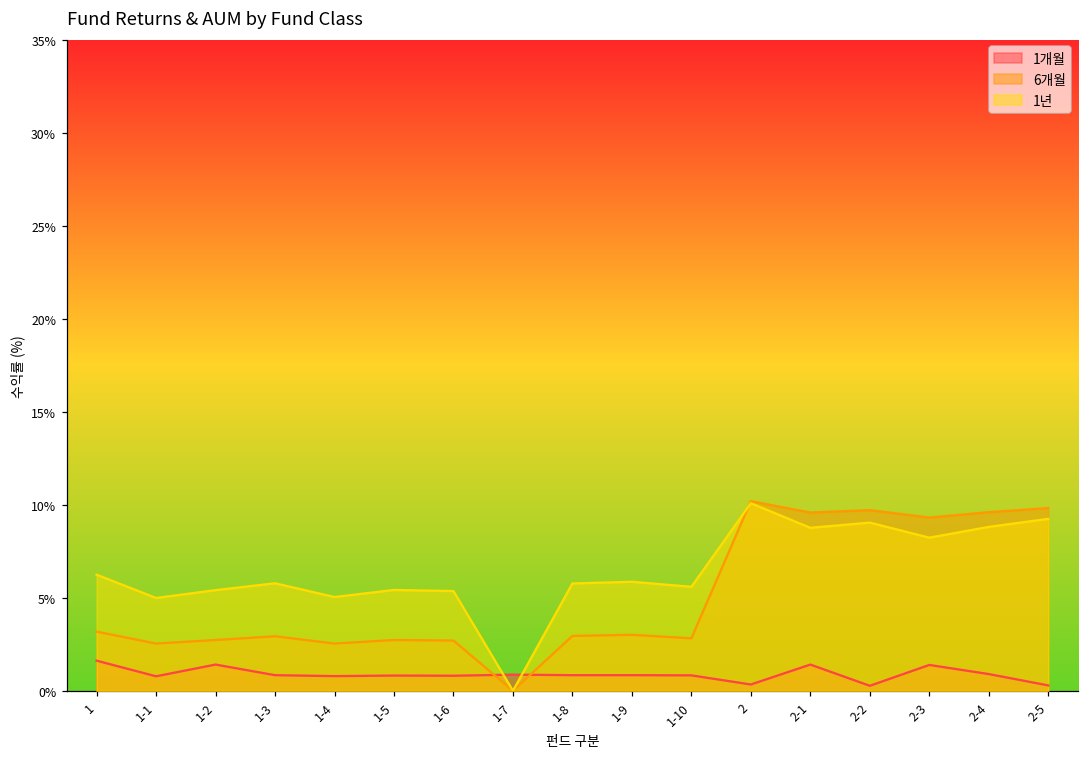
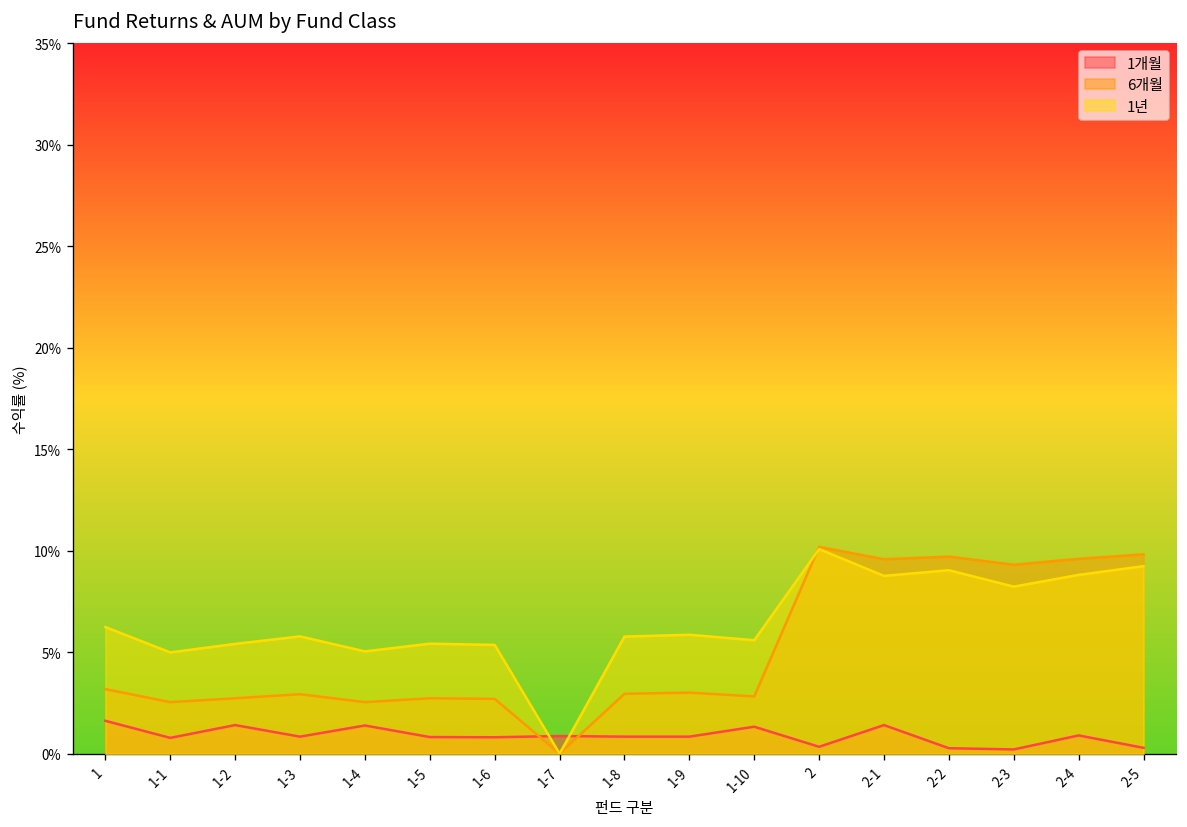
1개월, 1-4: 0.8% -> 1.4%
1개월, 1-10: 0.8% -> 1.3%
1개월, 2-3: 1.4% -> 0.2%
